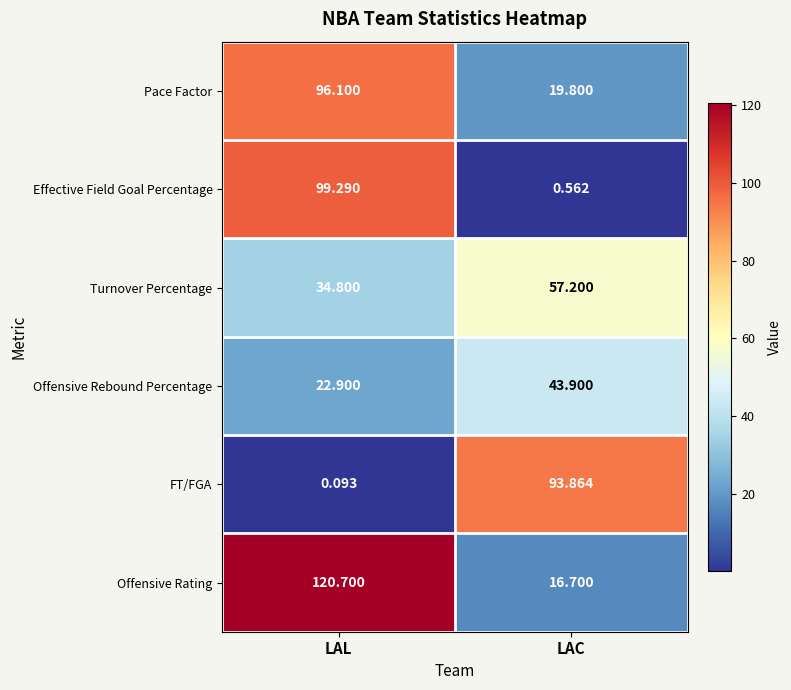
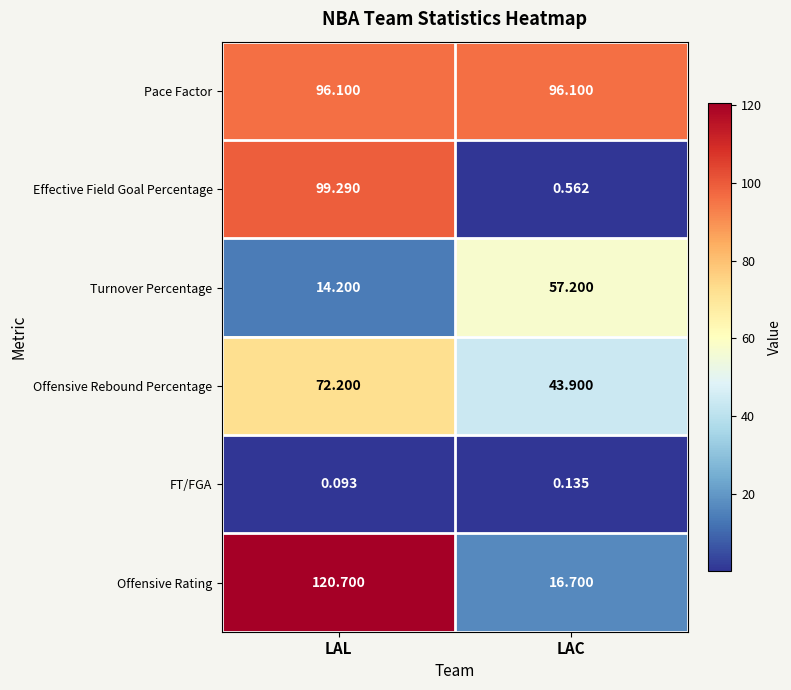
Pace Factor, LAC: 19.800 -> 96.100
Turnover Percentage, LAL: 34.800 -> 14.200
Offensive Rebound Percentage, LAL: 22.900 -> 72.200
FT/FGA, LAC: 93.864 -> 0.135
